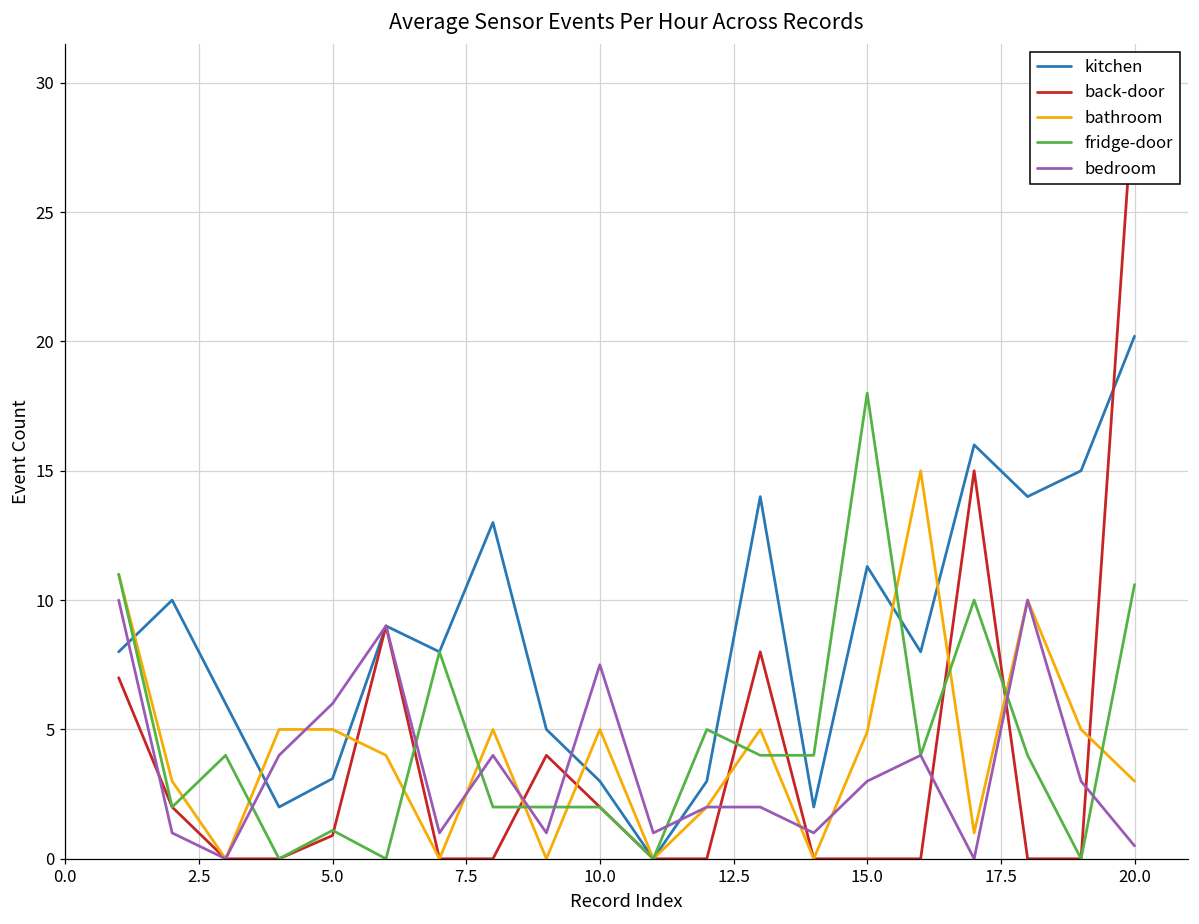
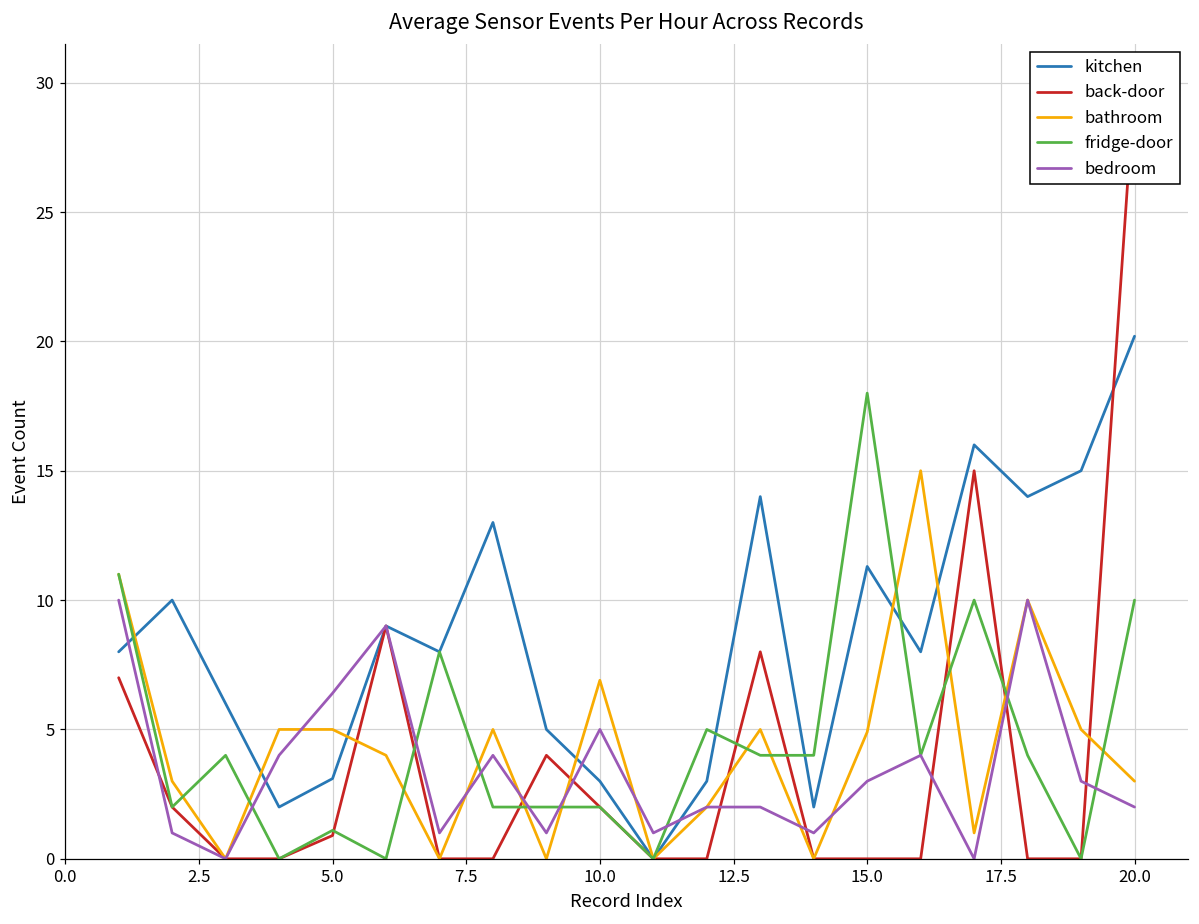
bedroom, 5.0: 6.0 -> 6.4
bathroom, 10.0: 5.0 -> 6.9
bedroom, 10.0: 7.5 -> 5.0
fridge-door, 20.0: 10.6 -> 10.0
bedroom, 20.0: 0.5 -> 2.0
